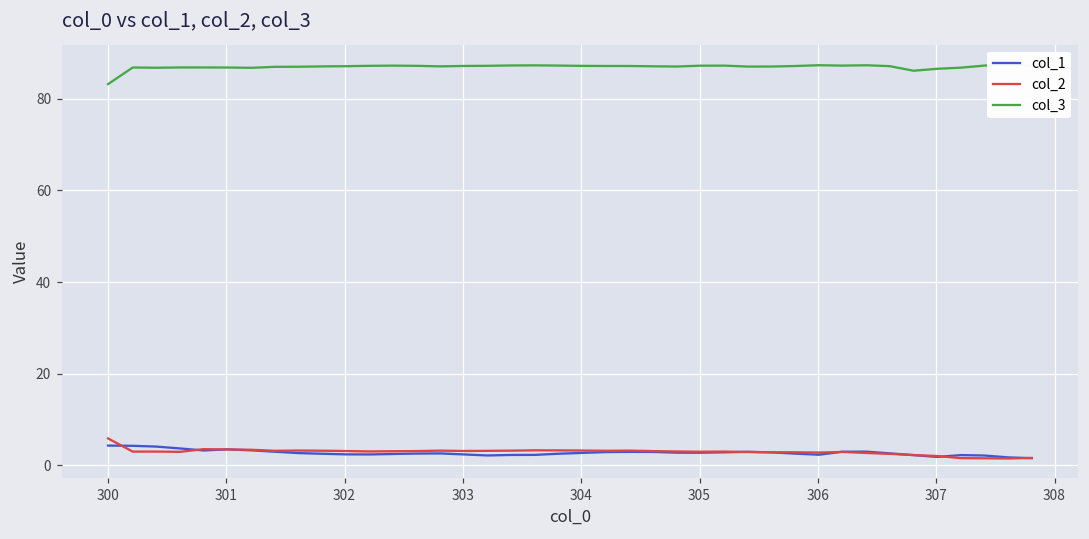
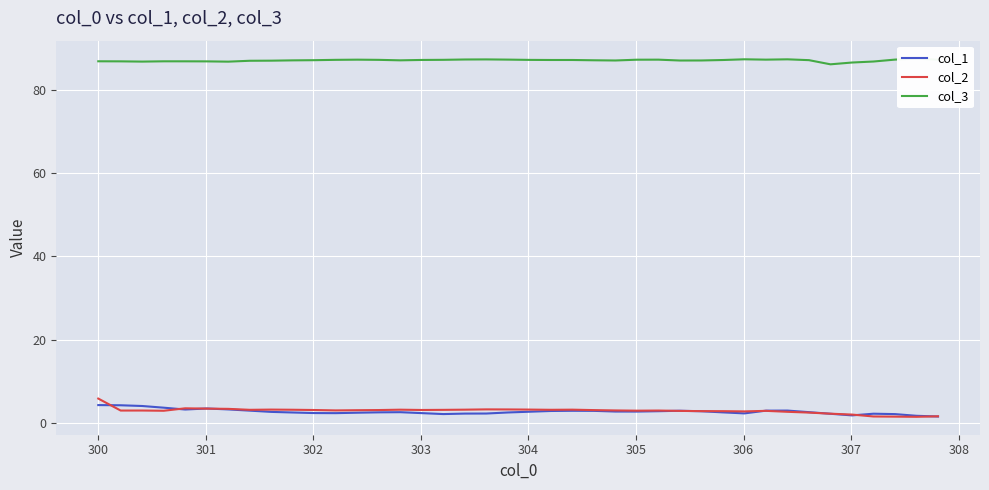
col_3, 300: 83 -> 87
